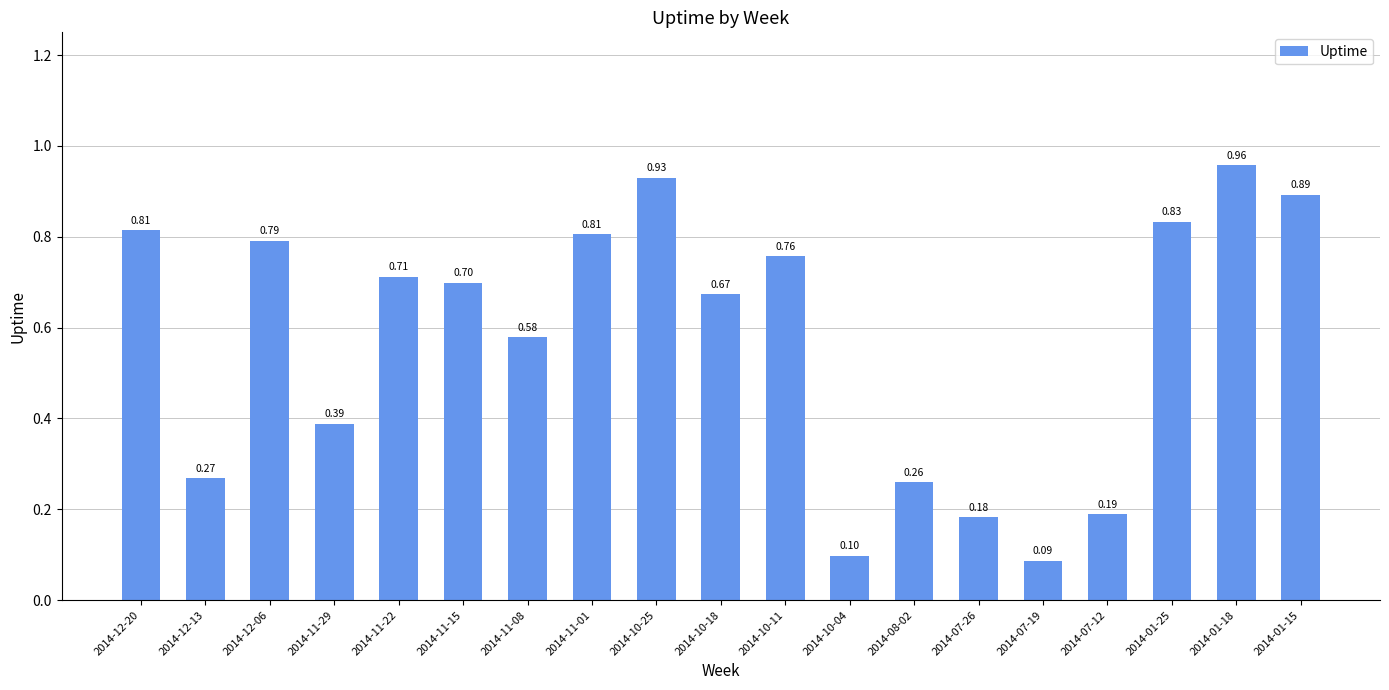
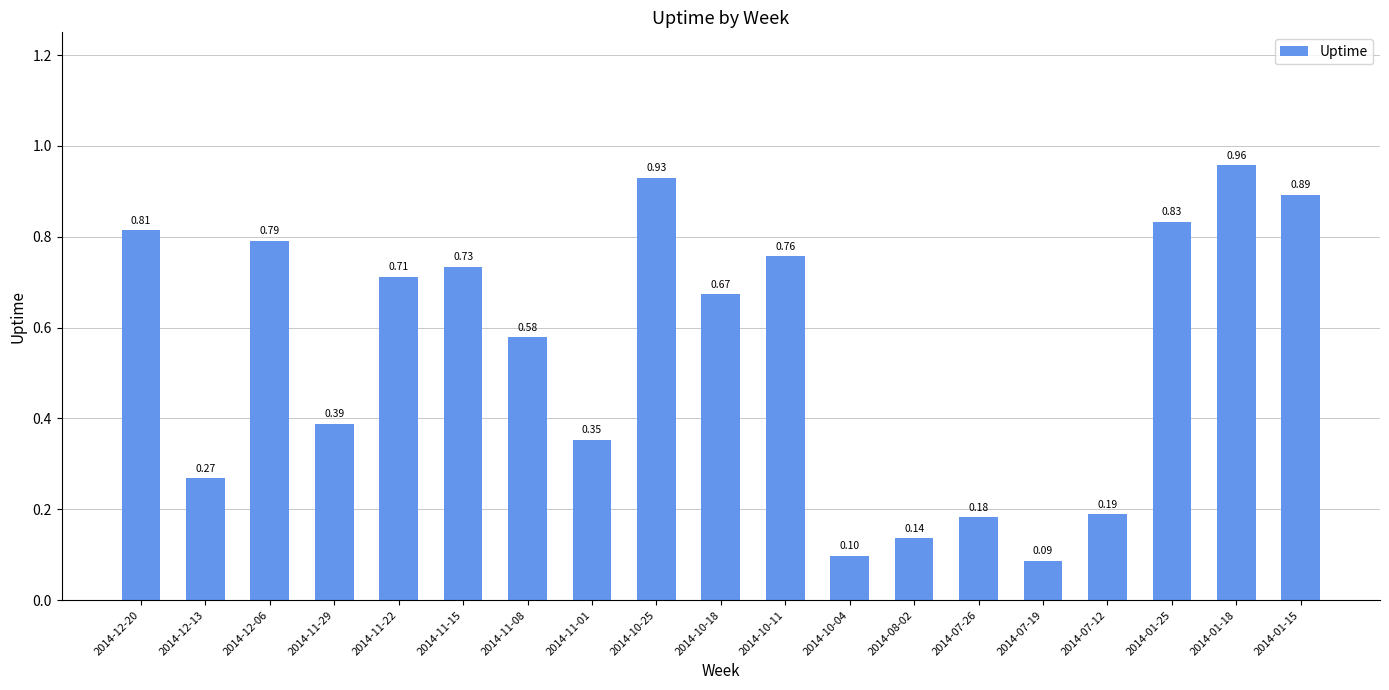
2014-11-15: 0.70 -> 0.73
2014-11-01: 0.81 -> 0.35
2014-08-02: 0.26 -> 0.14
